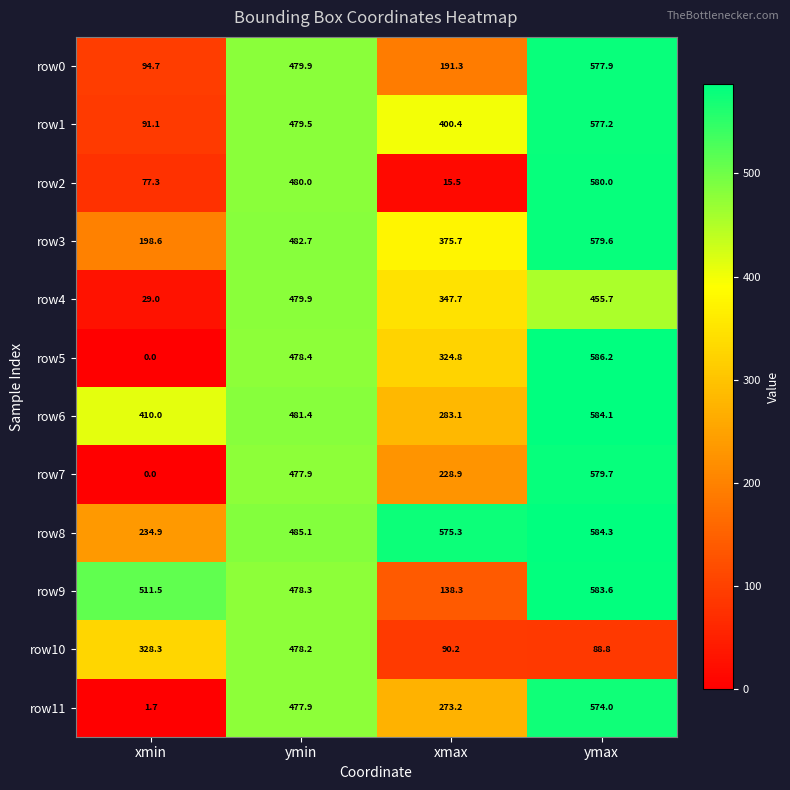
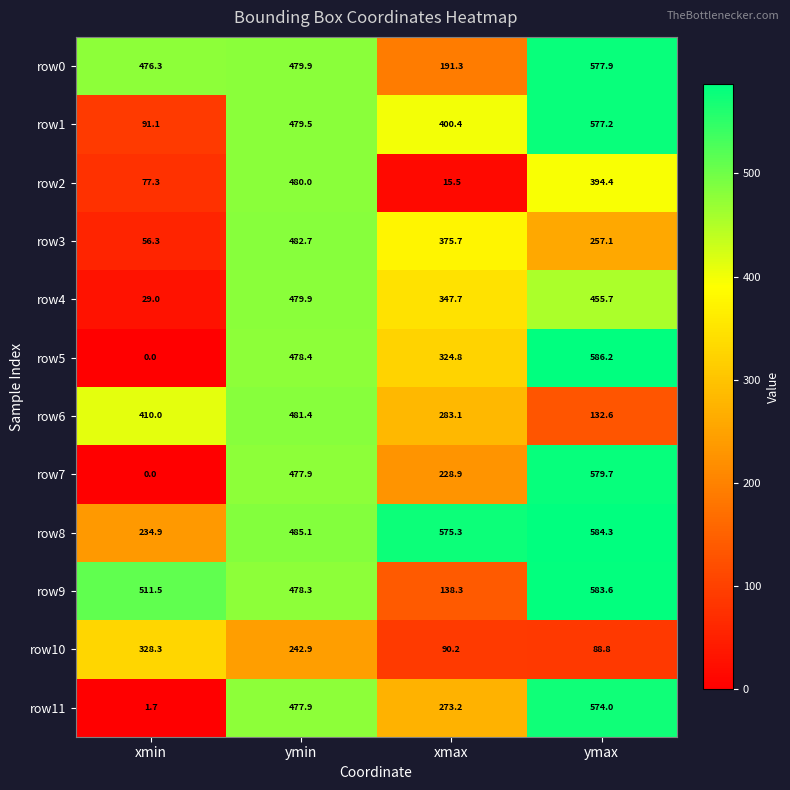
row0, xmin: 94.7 -> 476.3
row2, ymax: 580.0 -> 394.4
row3, xmin: 198.6 -> 56.3
row3, ymax: 579.6 -> 257.1
row6, ymax: 584.1 -> 132.6
row10, ymin: 478.2 -> 242.9
